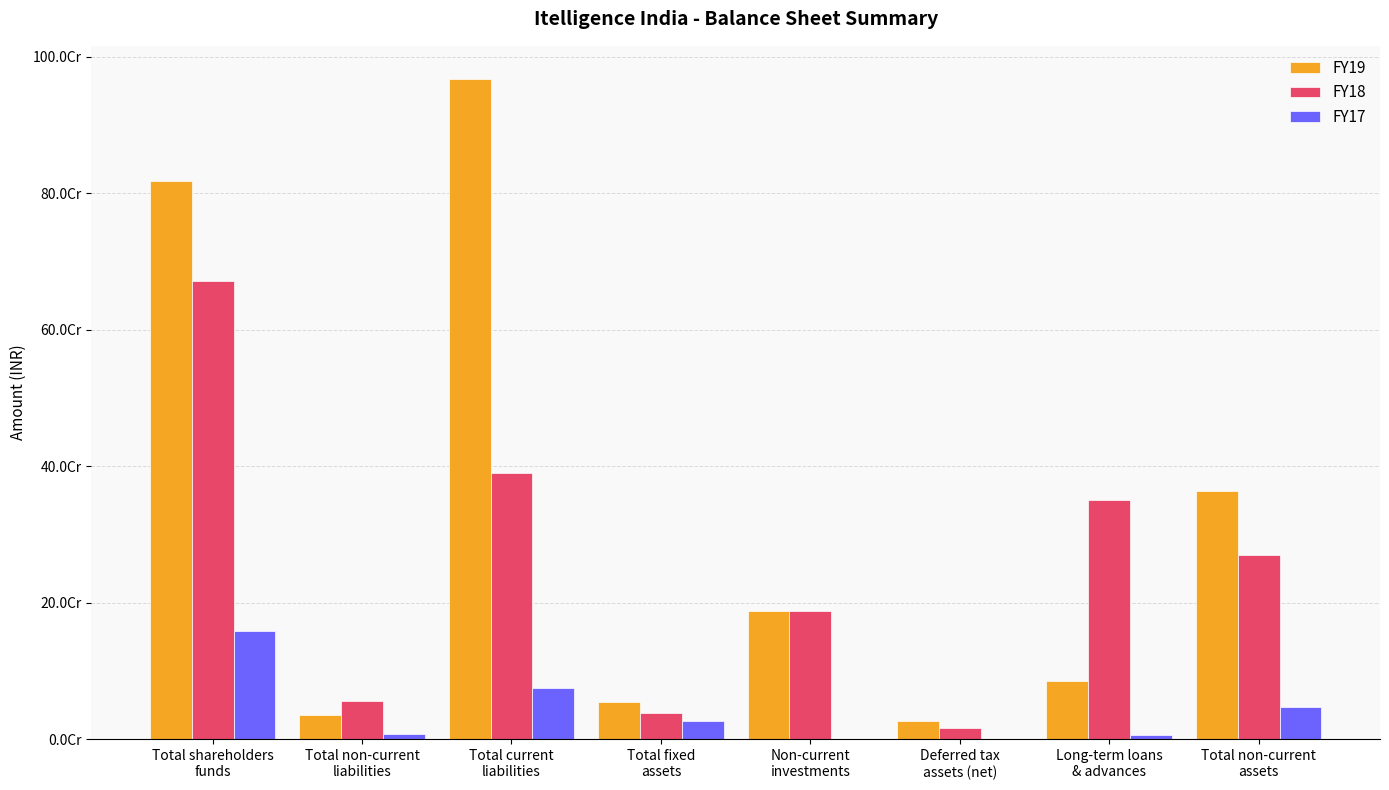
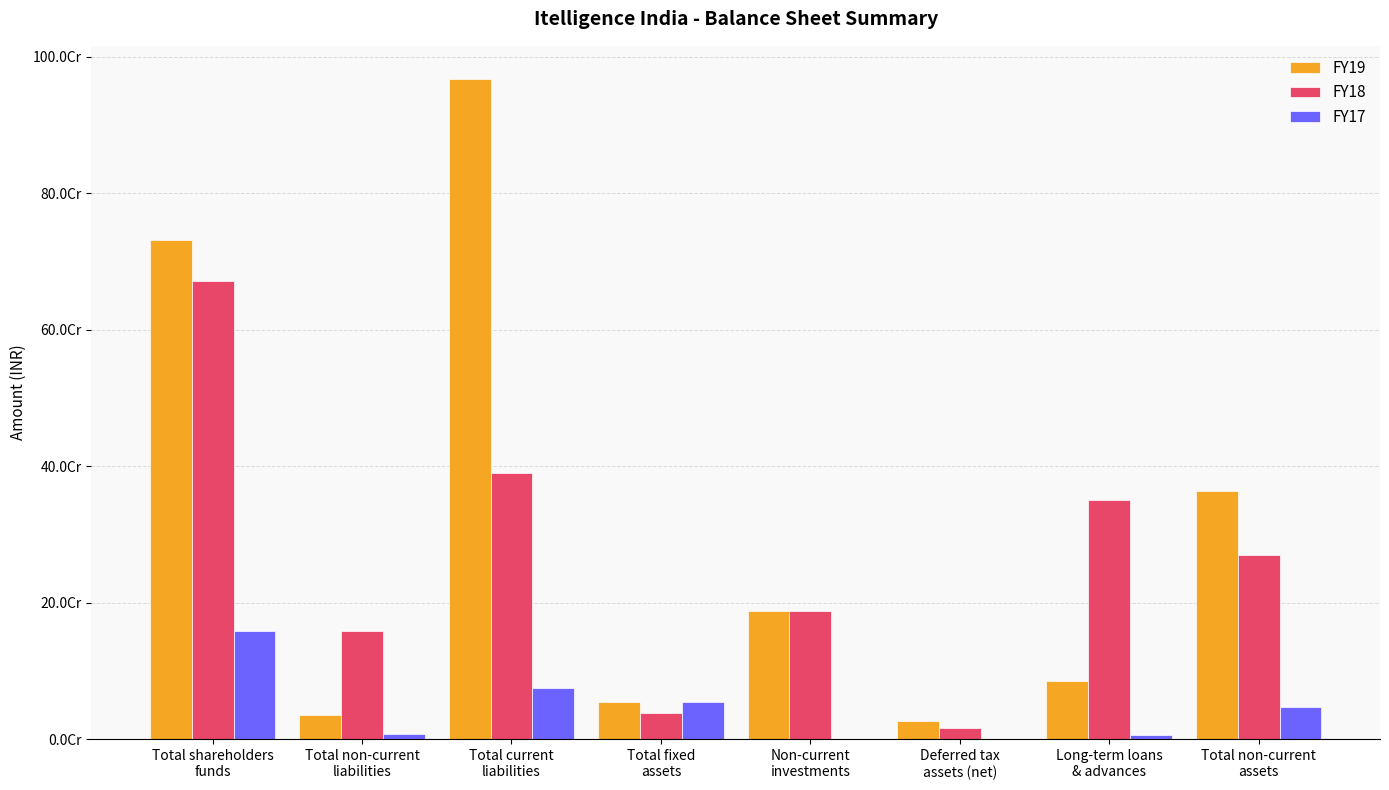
FY19, Total shareholders funds: 82Cr -> 73Cr
FY18, Total non-current liabilities: 6Cr -> 16Cr
FY17, Total fixed assets: 3Cr -> 6Cr
